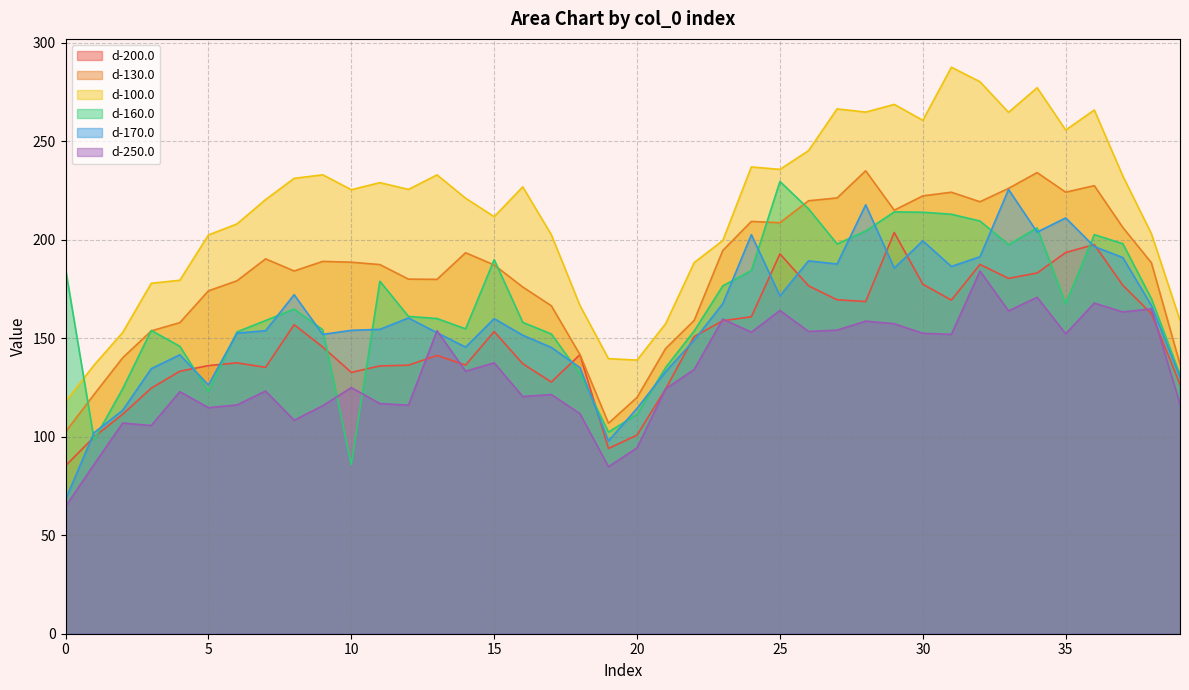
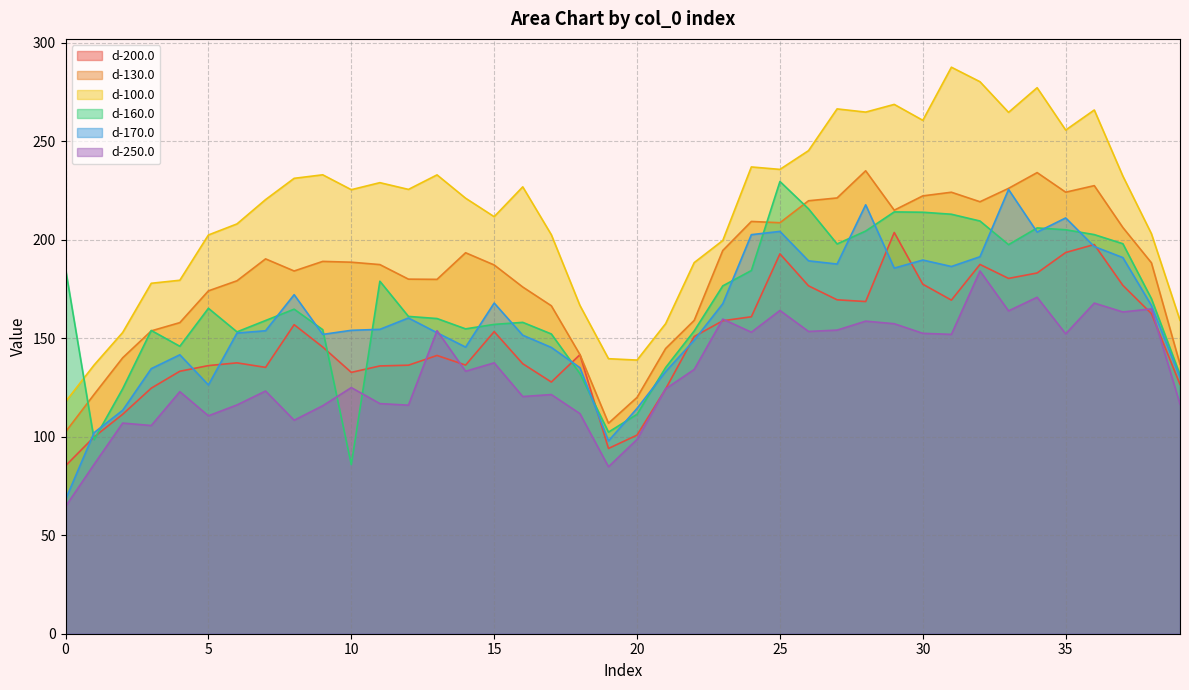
d-160.0, 5: 123 -> 165
d-250.0, 5: 115 -> 111
d-160.0, 15: 190 -> 157
d-170.0, 15: 160 -> 168
d-250.0, 20: 94 -> 99
d-170.0, 25: 172 -> 204
d-170.0, 30: 199 -> 190
d-160.0, 35: 167 -> 205
